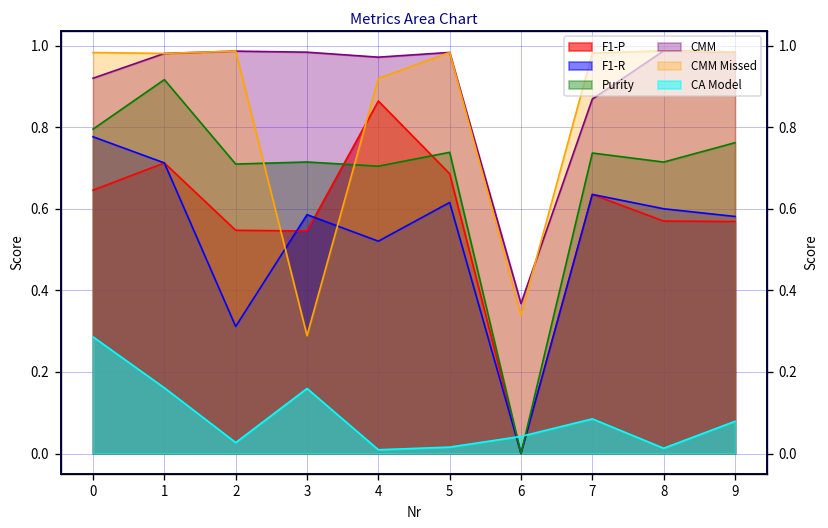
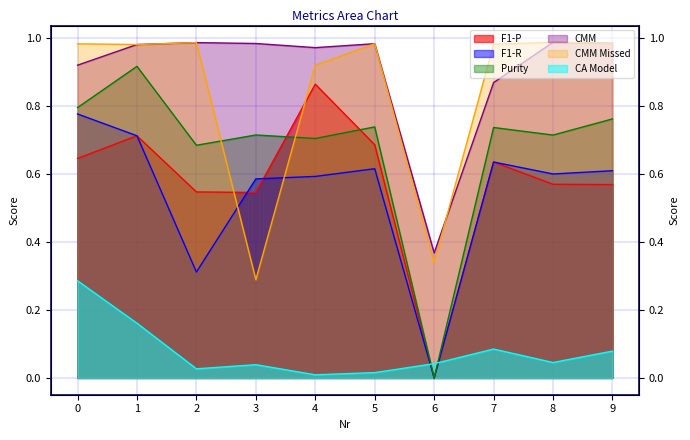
Purity, 2: 0.71 -> 0.68
CA Model, 3: 0.16 -> 0.04
F1-R, 4: 0.52 -> 0.59
CA Model, 8: 0.01 -> 0.05
F1-R, 9: 0.58 -> 0.61
